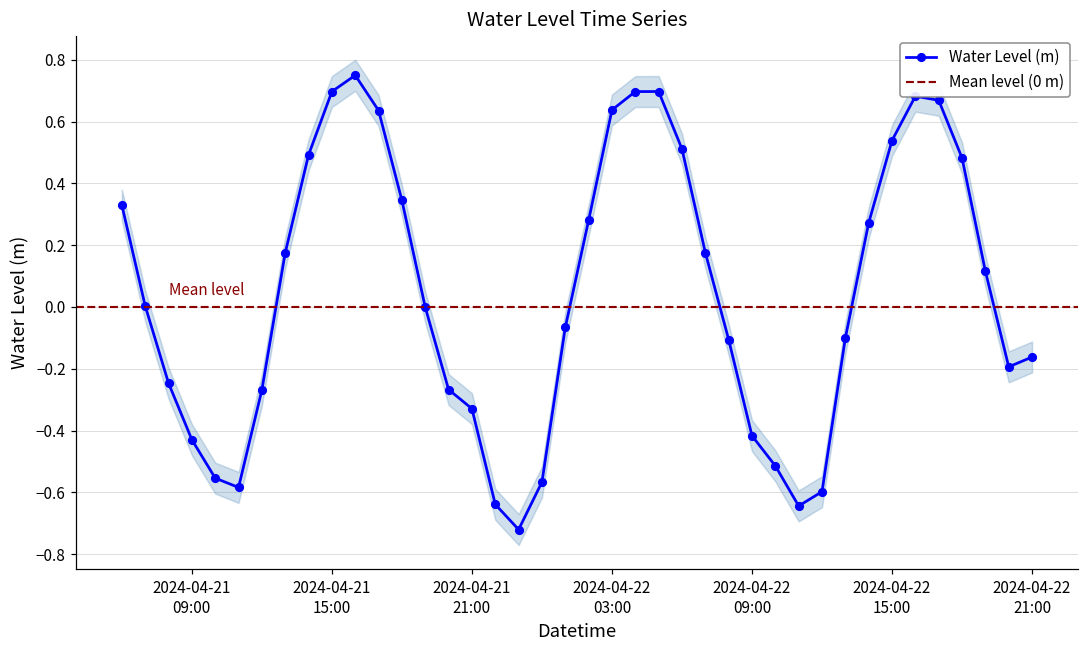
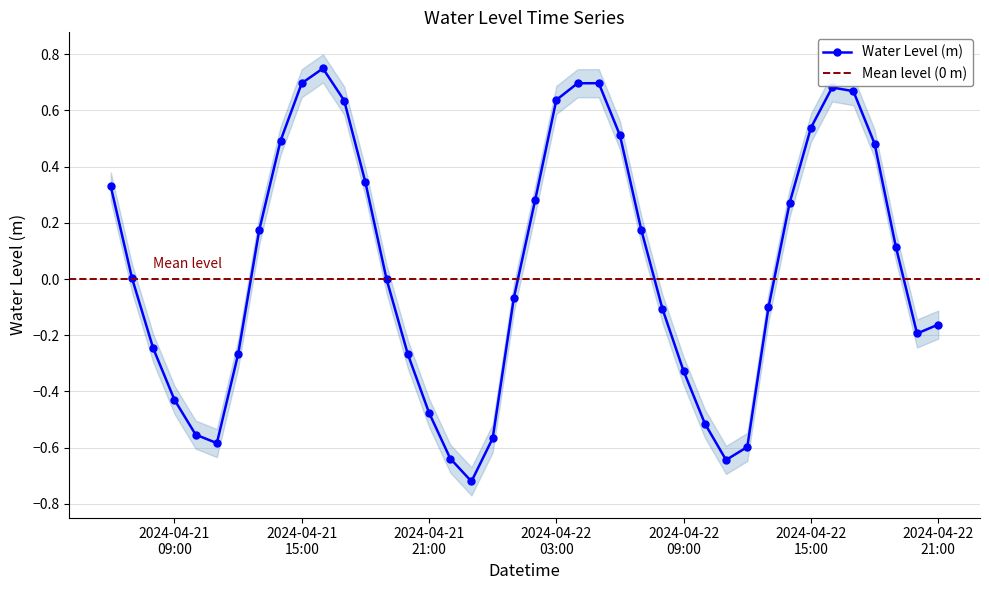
Water Level (m), 2024-04-21 21:00: -0.33 -> -0.48
Water Level (m), 2024-04-22 09:00: -0.42 -> -0.33
